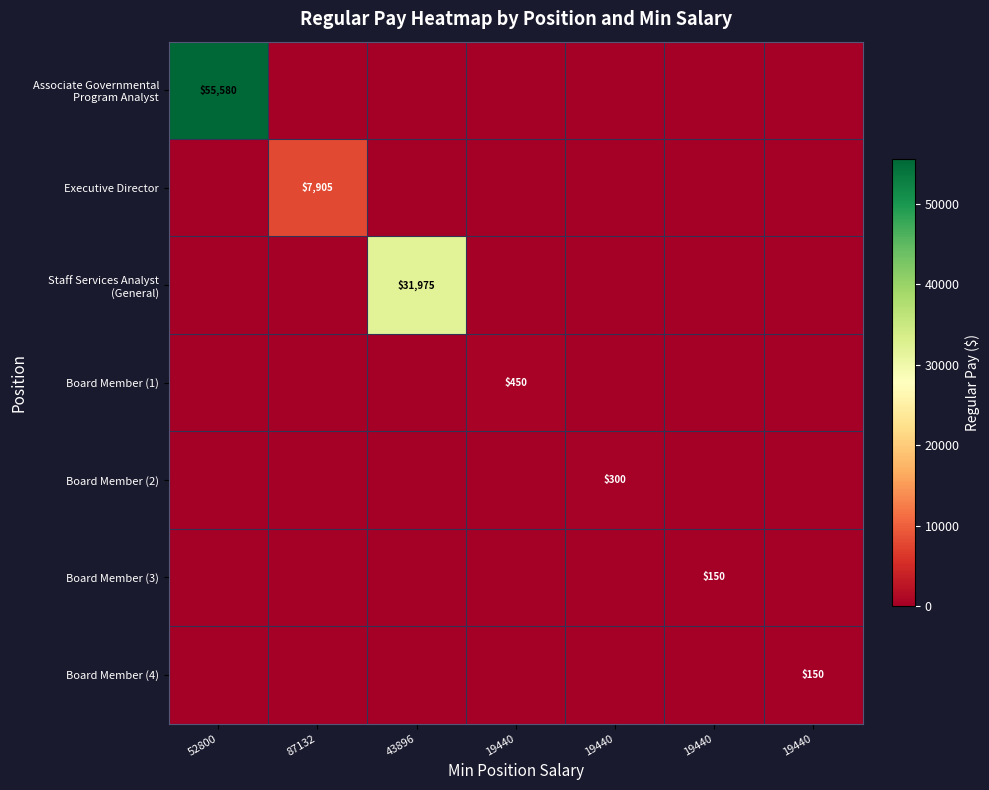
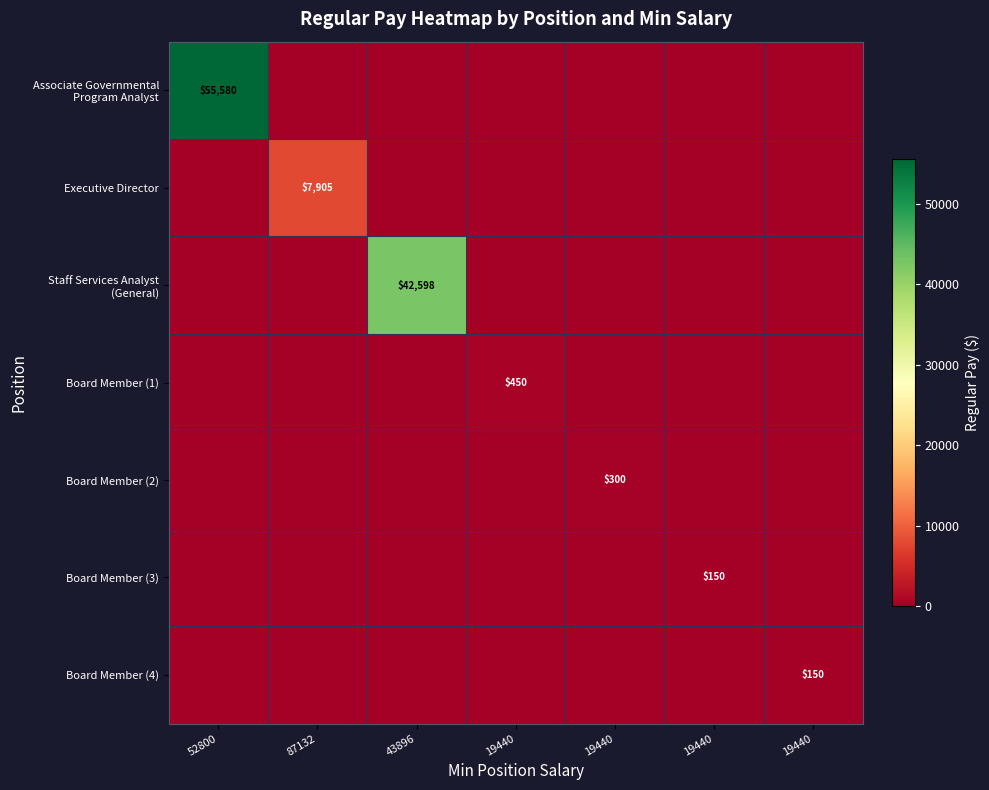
Staff Services Analyst (General), 43896: $31,975 -> $42,598
